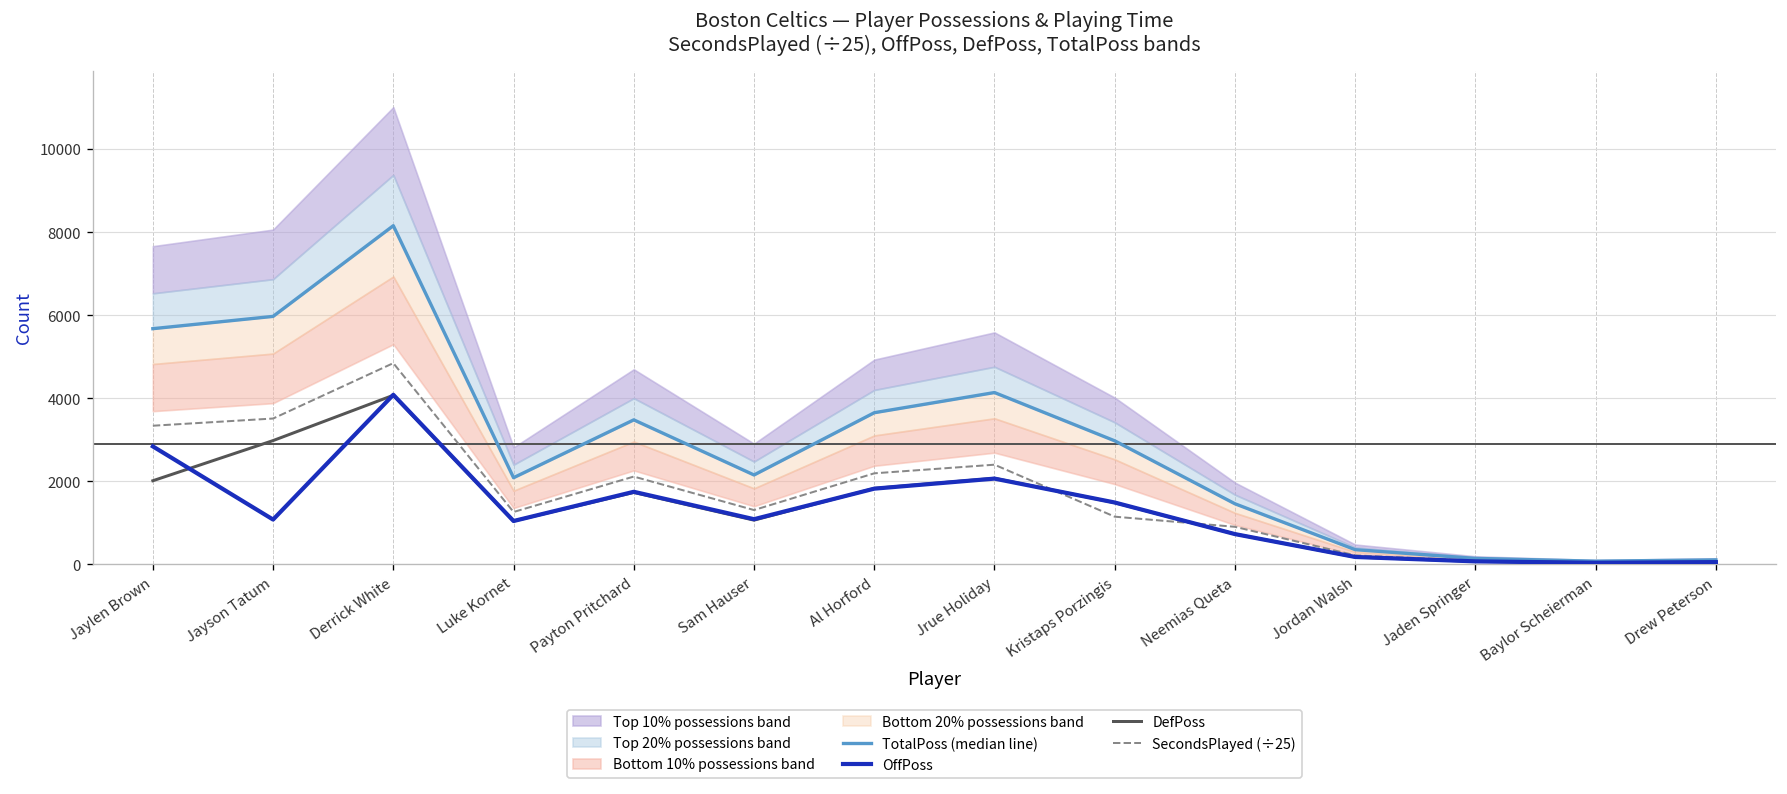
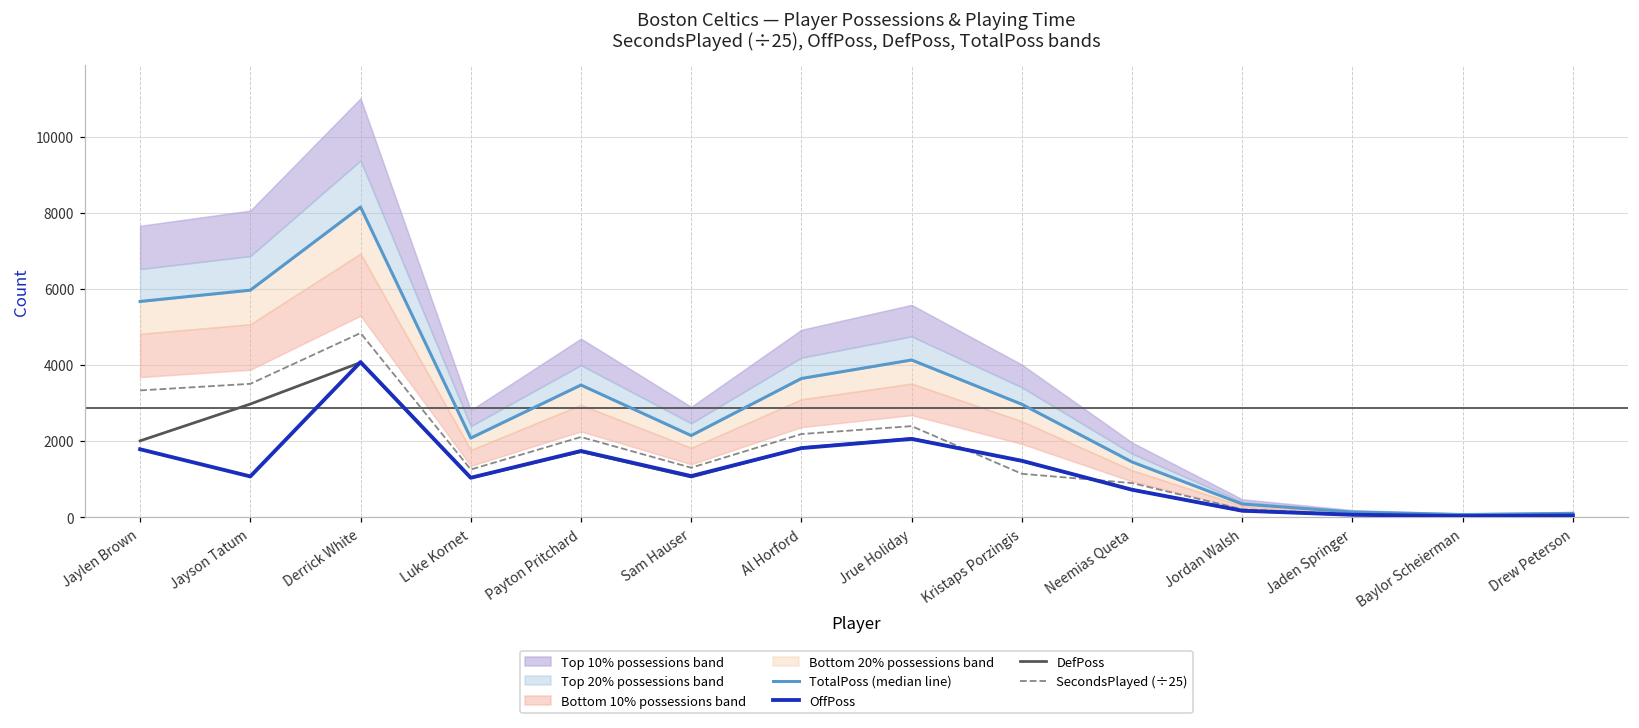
OffPoss, Jaylen Brown: 2800 -> 1800
